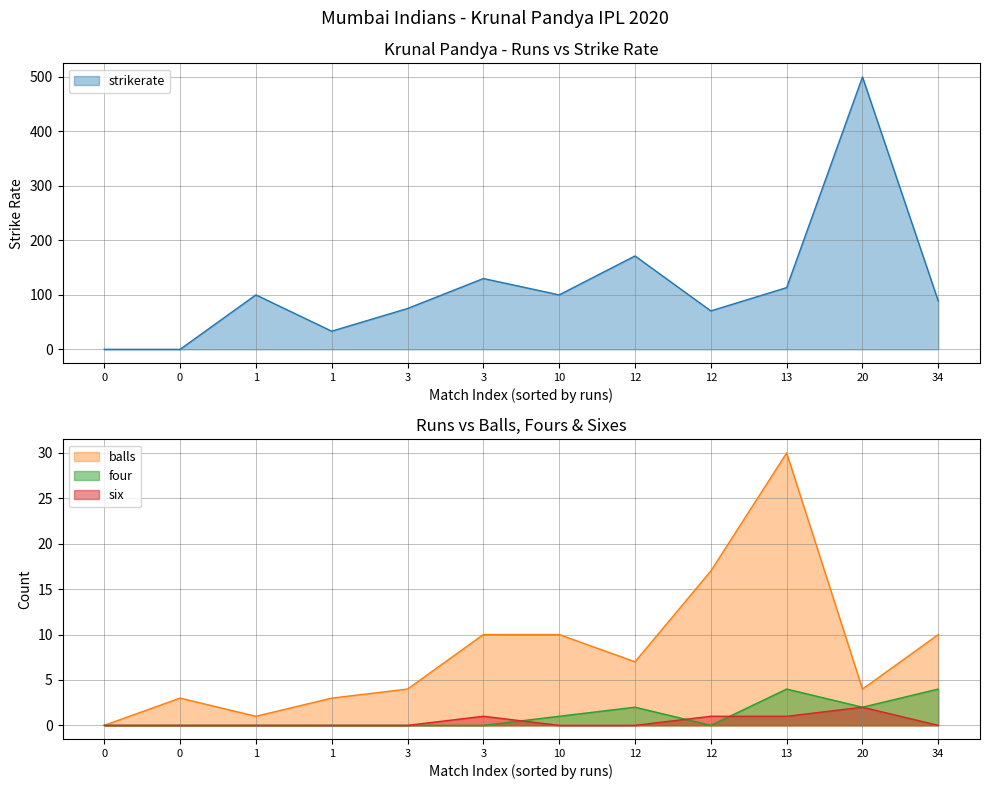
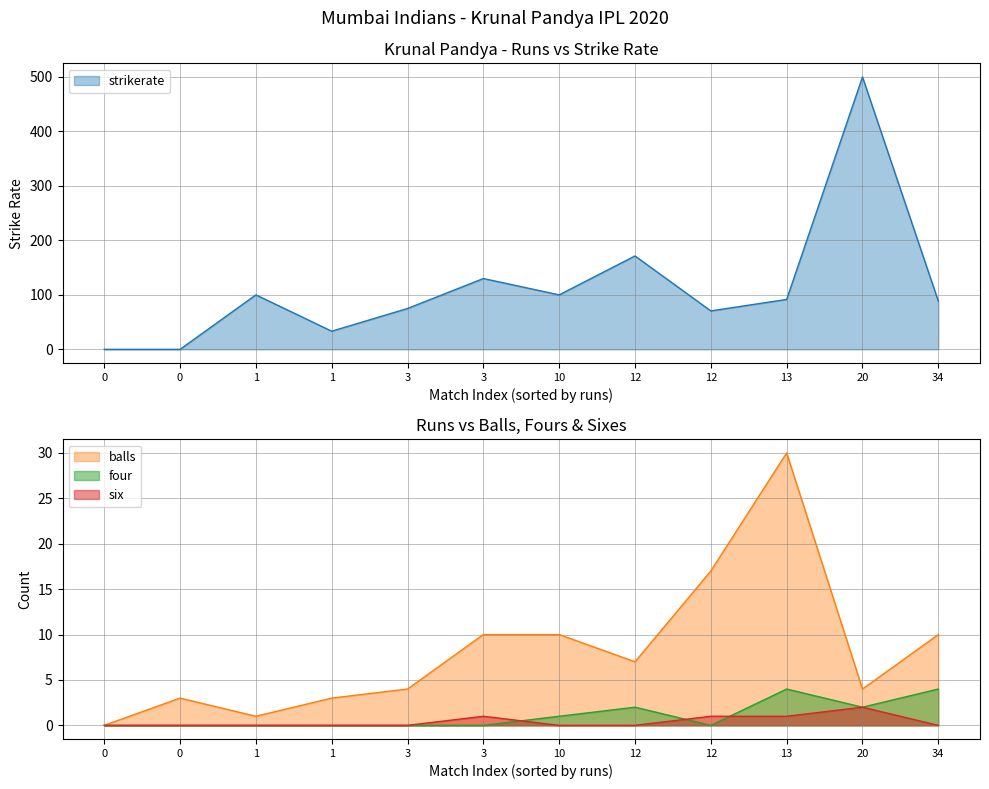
Krunal Pandya - Runs vs Strike Rate, 13: 110 -> 90
